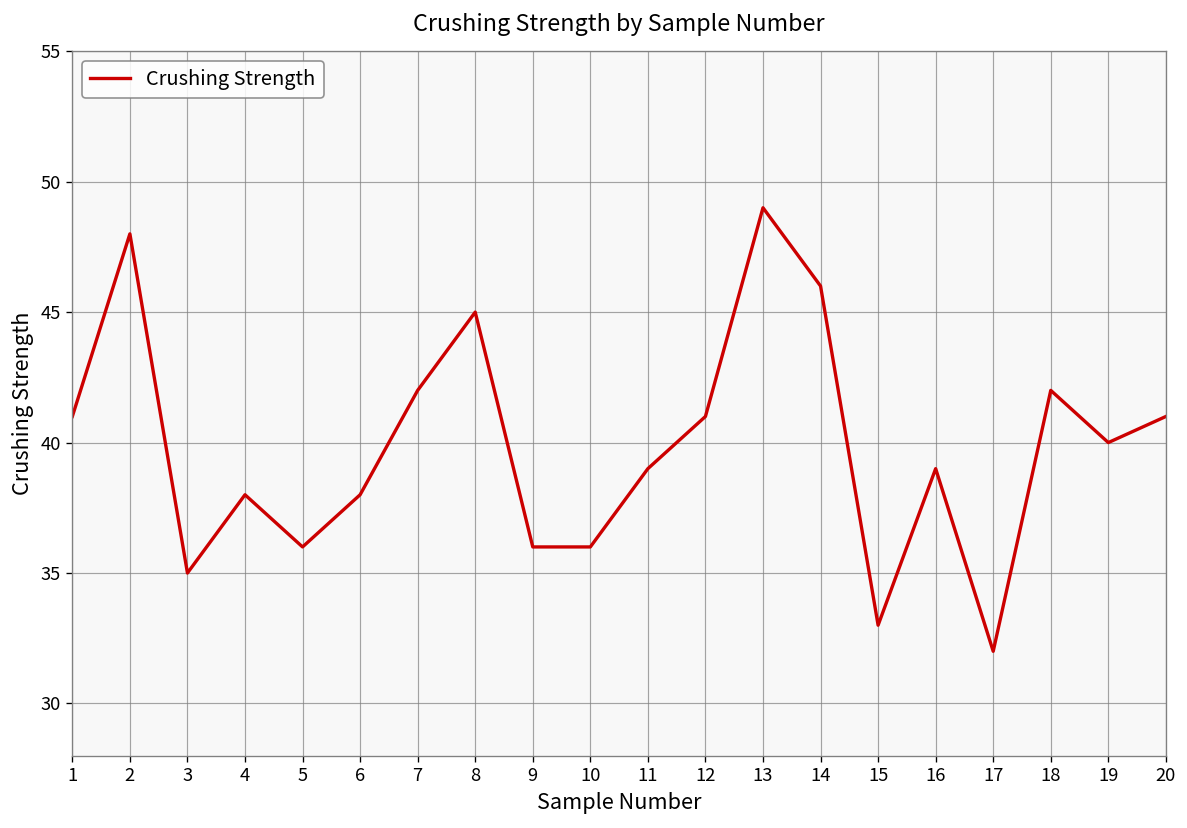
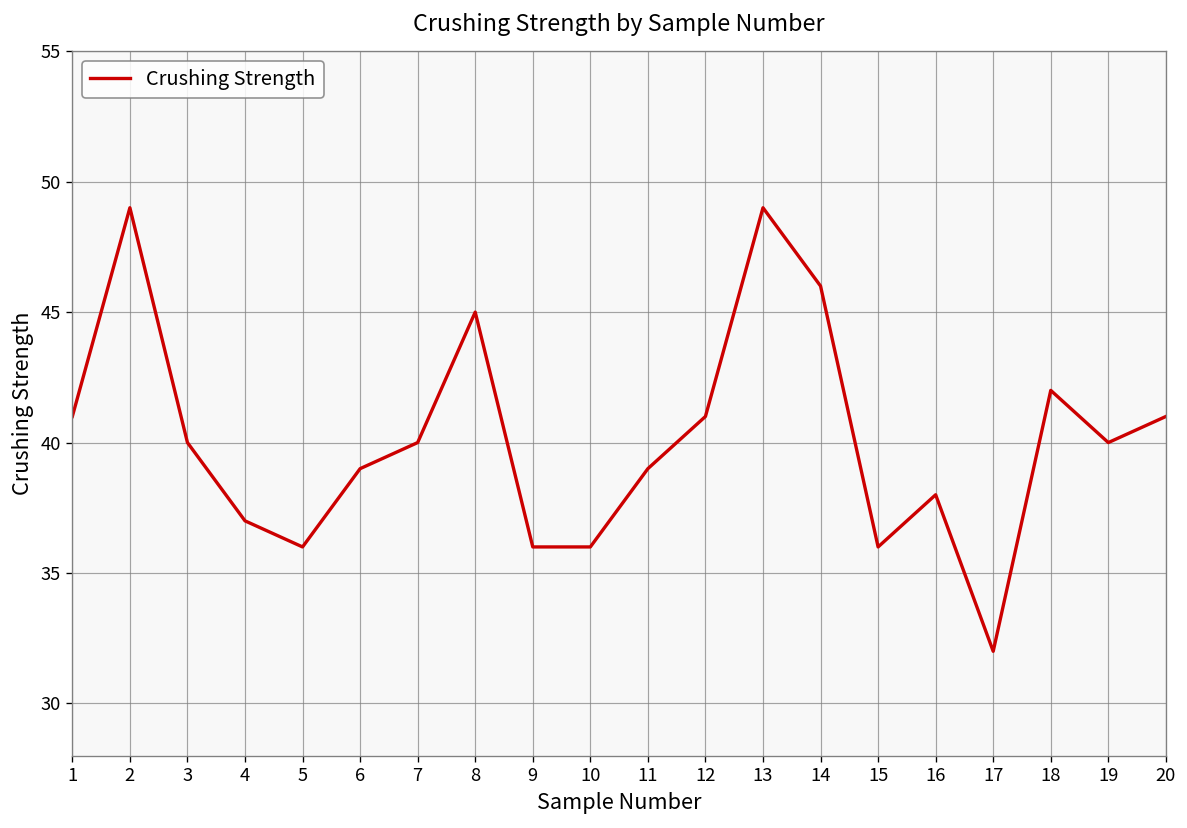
2: 48 -> 49
3: 35 -> 40
4: 38 -> 37
6: 38 -> 39
7: 42 -> 40
15: 33 -> 36
16: 39 -> 38
